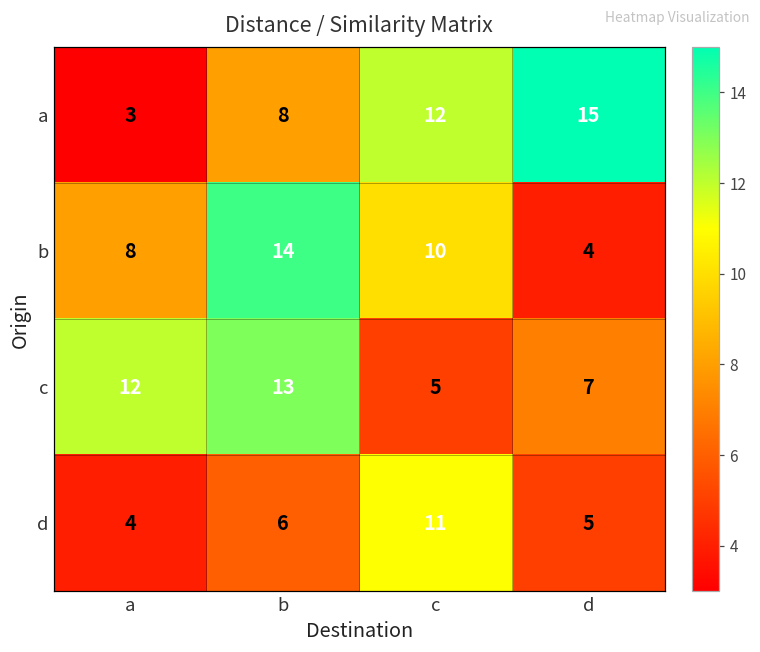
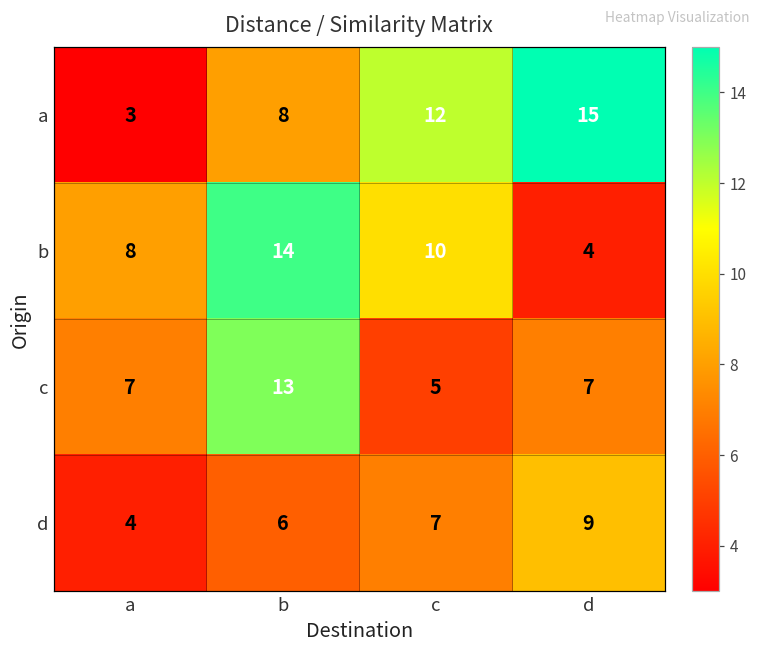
c, a: 12 -> 7
d, c: 11 -> 7
d, d: 5 -> 9
